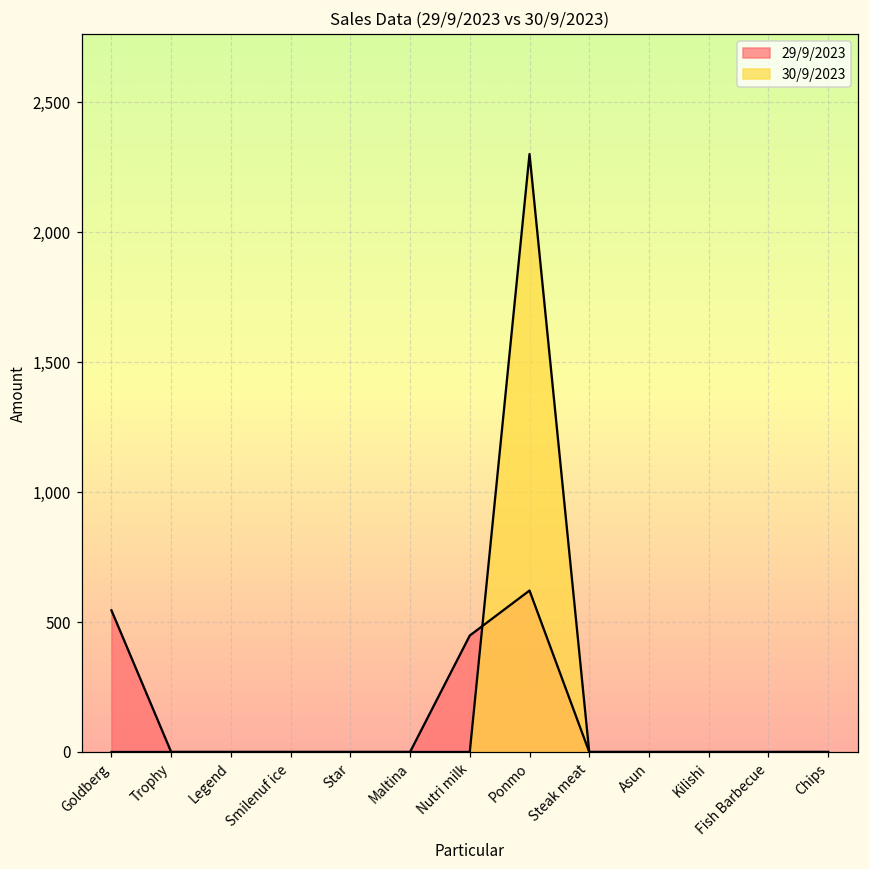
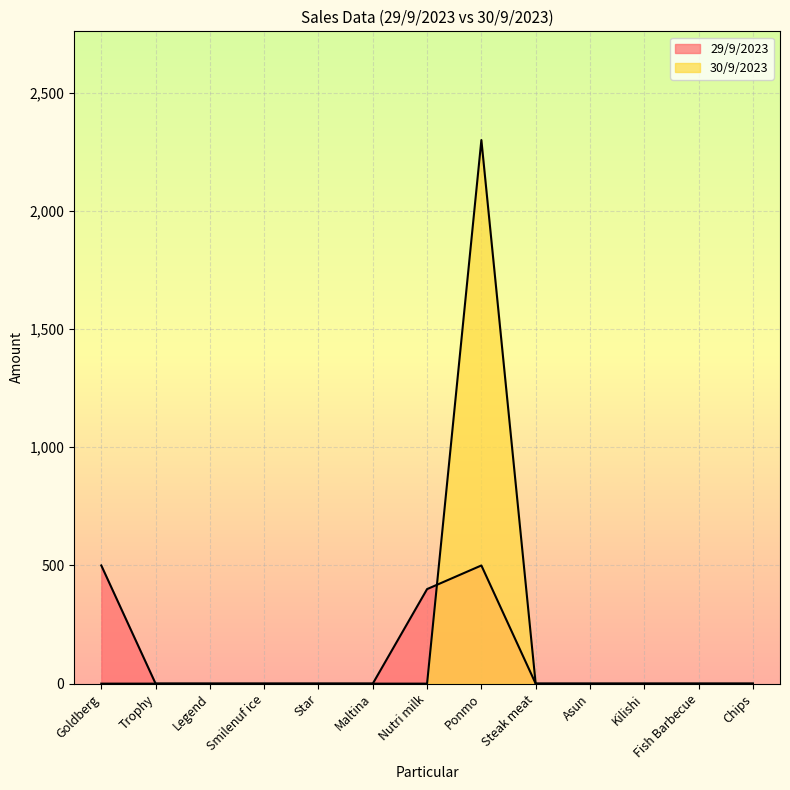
29/9/2023, Goldberg: 550 -> 500
29/9/2023, Nutri milk: 450 -> 400
29/9/2023, Ponmo: 620 -> 500
